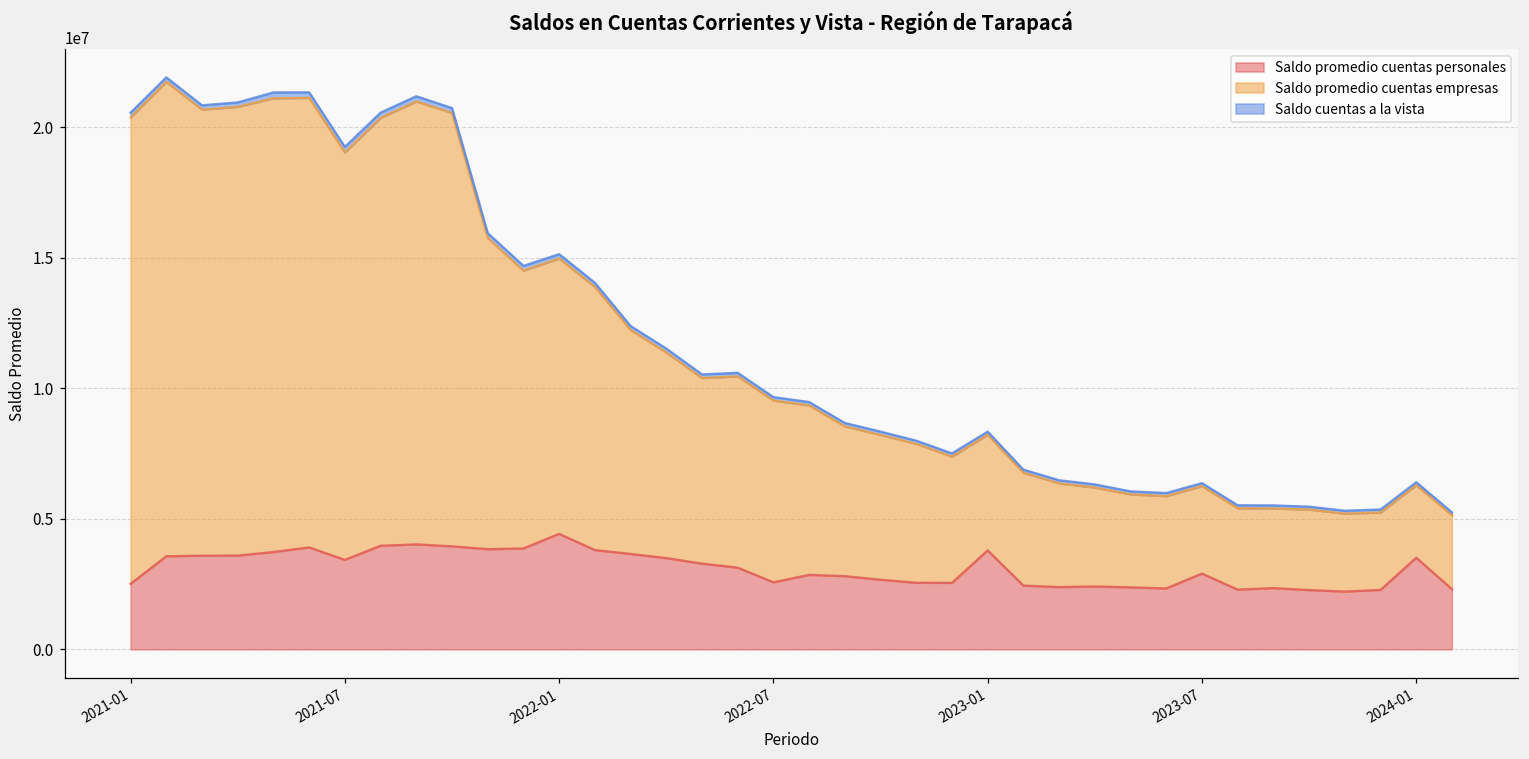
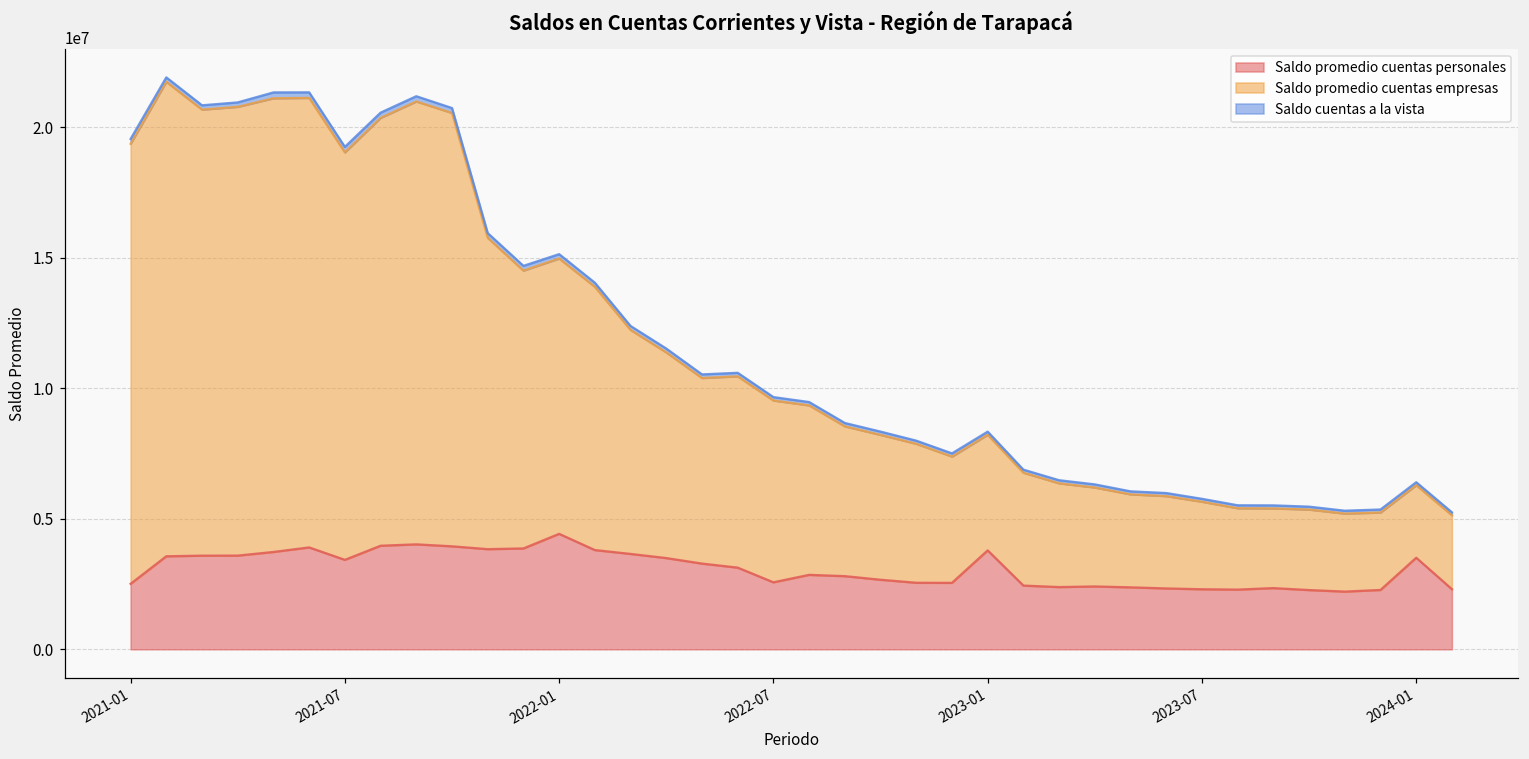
Saldo promedio cuentas empresas, 2021-01: 17900000 -> 16900000
Saldo promedio cuentas personales, 2023-07: 2900000 -> 2300000
